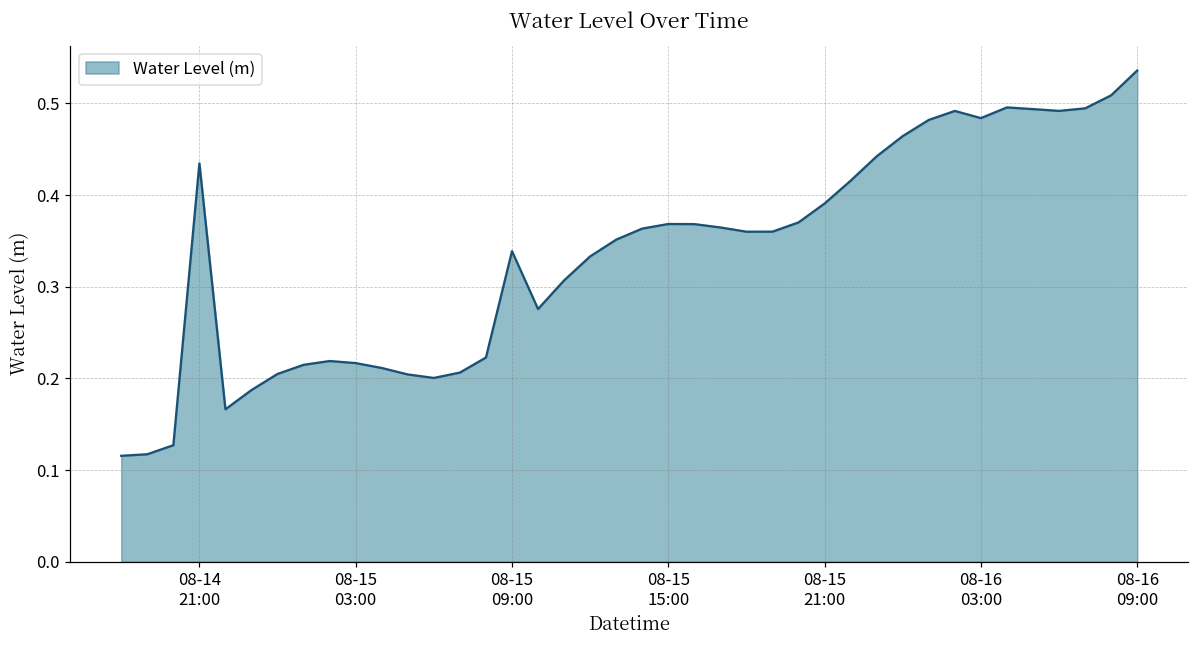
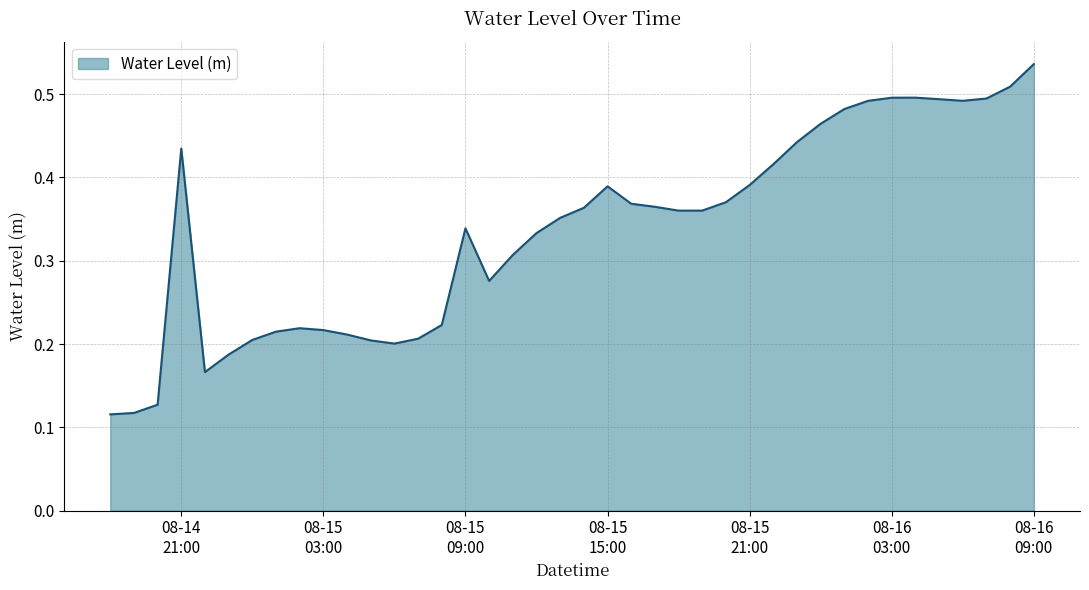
08-15 15:00: 0.37 -> 0.39
08-16 03:00: 0.48 -> 0.50
